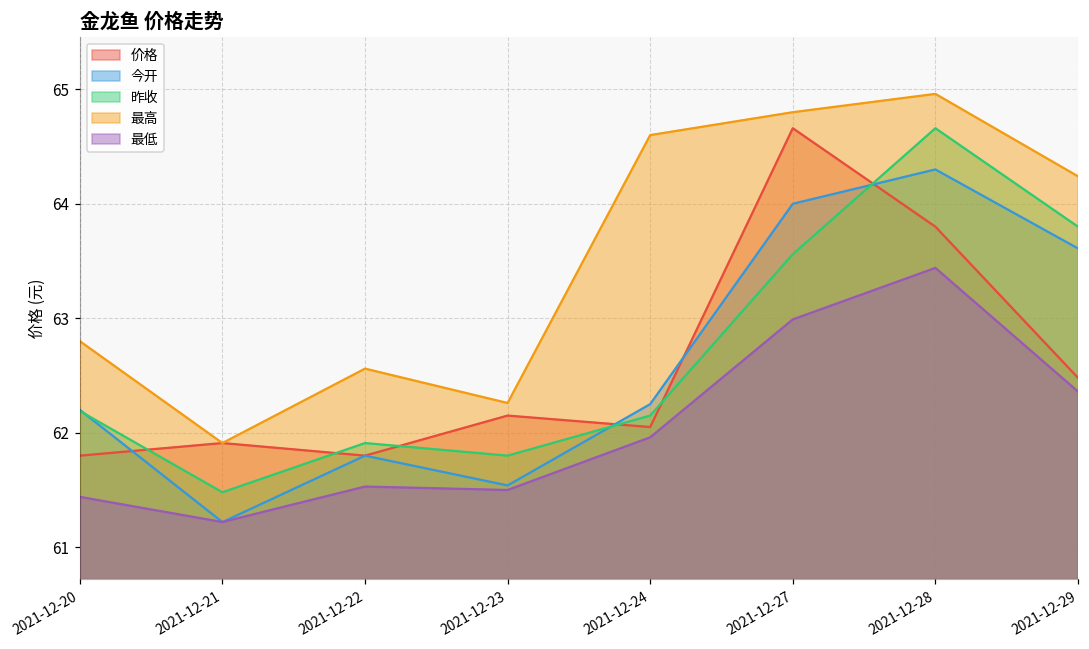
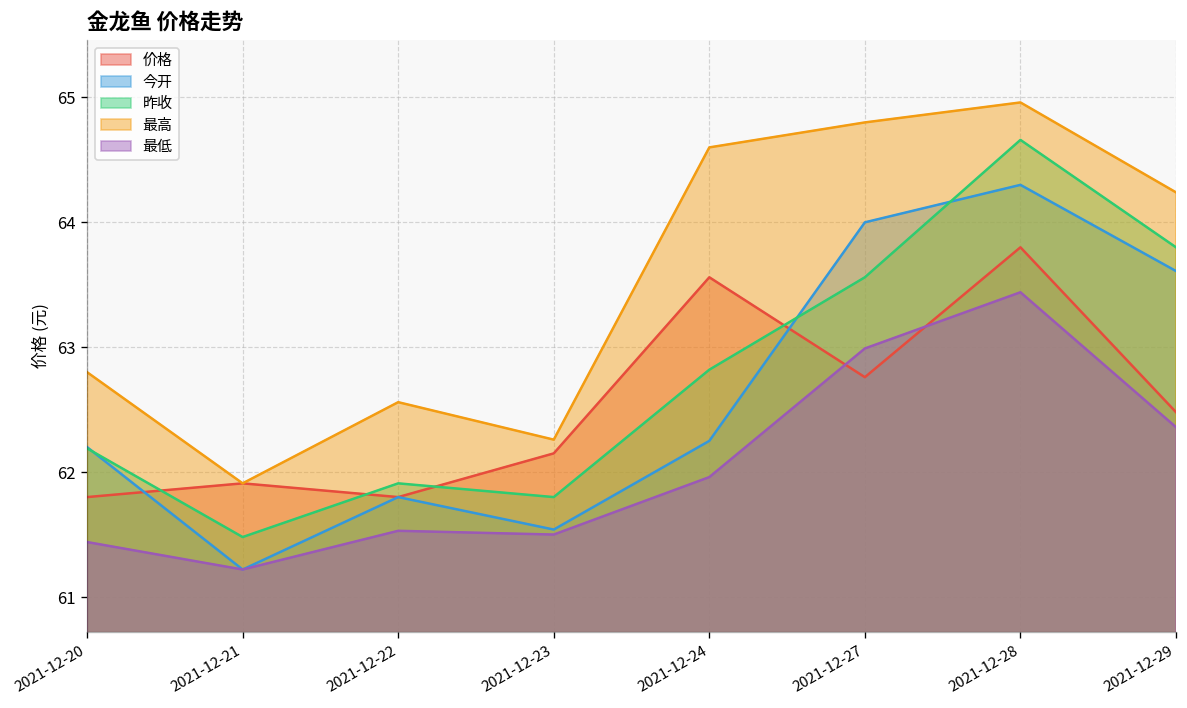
价格, 2021-12-24: 62.05 -> 63.56
昨收, 2021-12-24: 62.15 -> 62.82
价格, 2021-12-27: 64.66 -> 62.76
